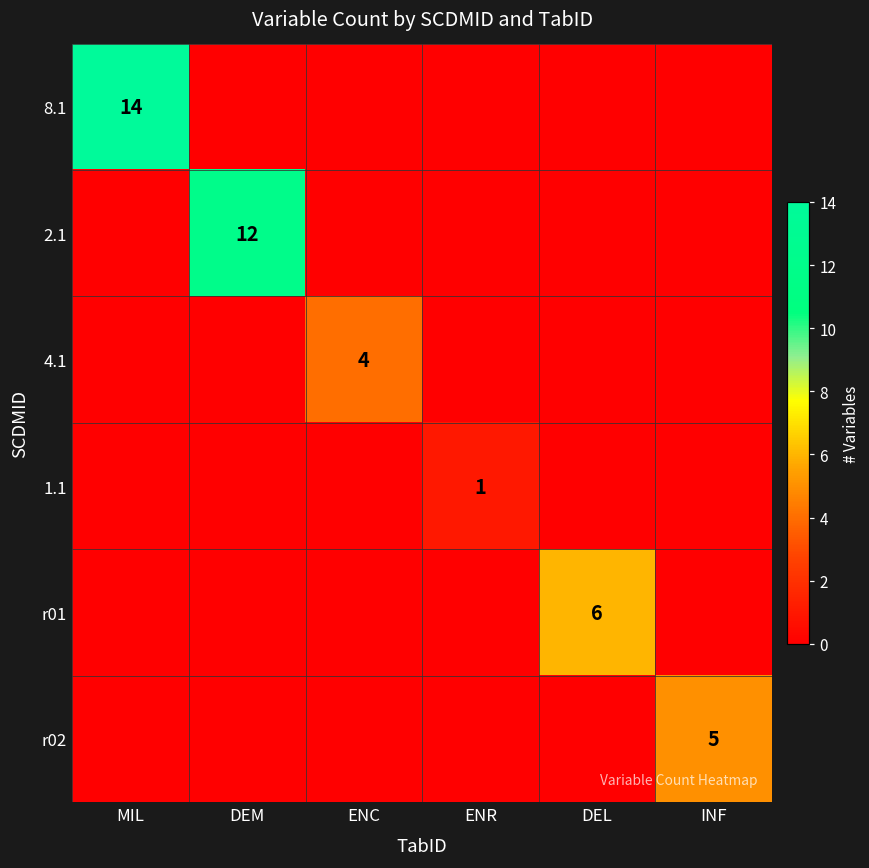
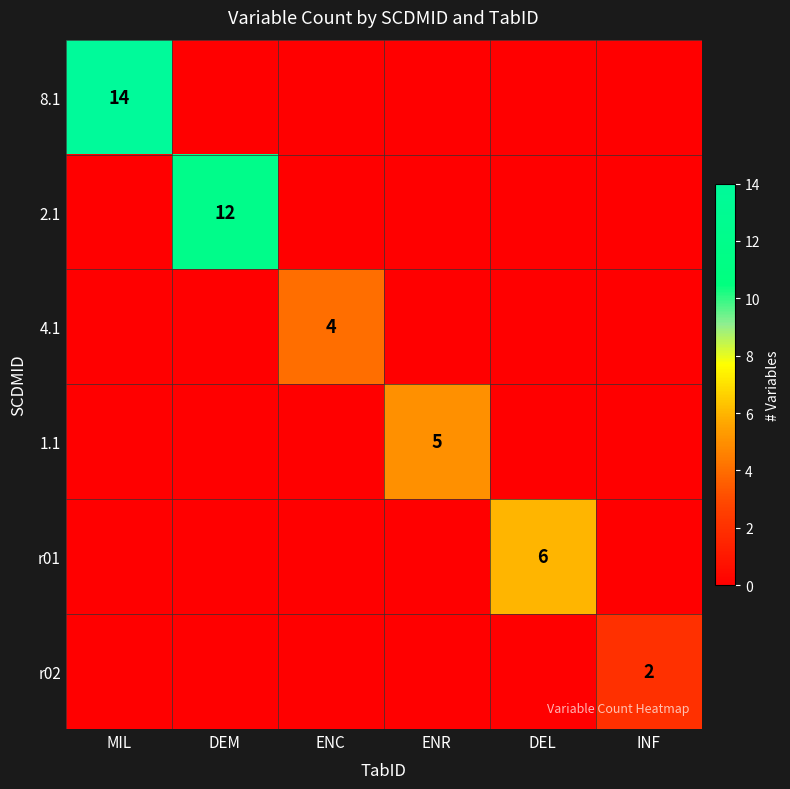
1.1, ENR: 1 -> 5
r02, INF: 5 -> 2
